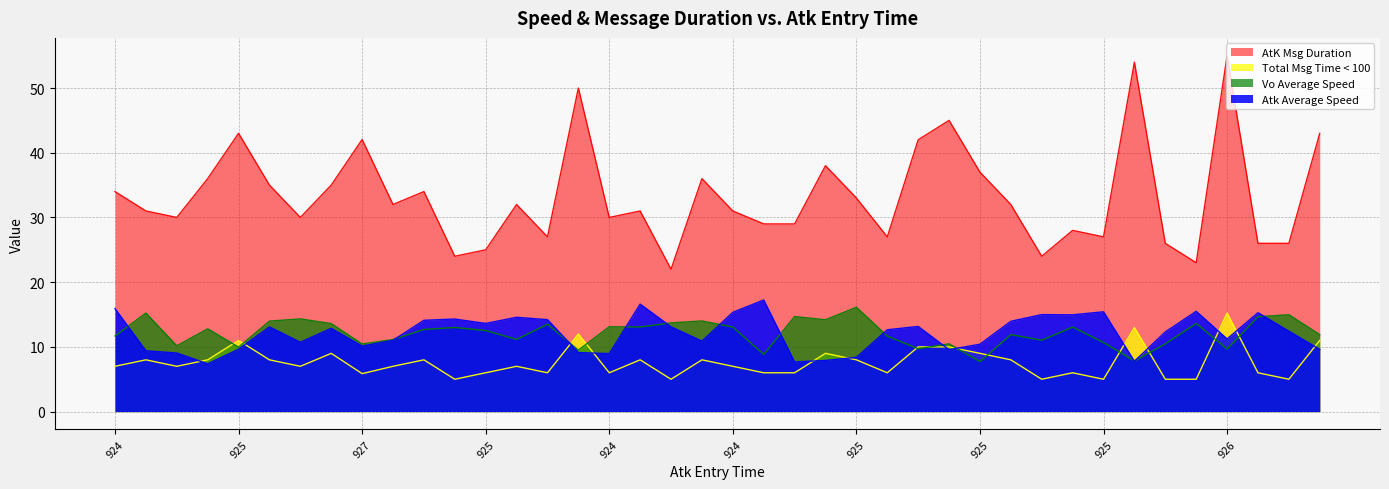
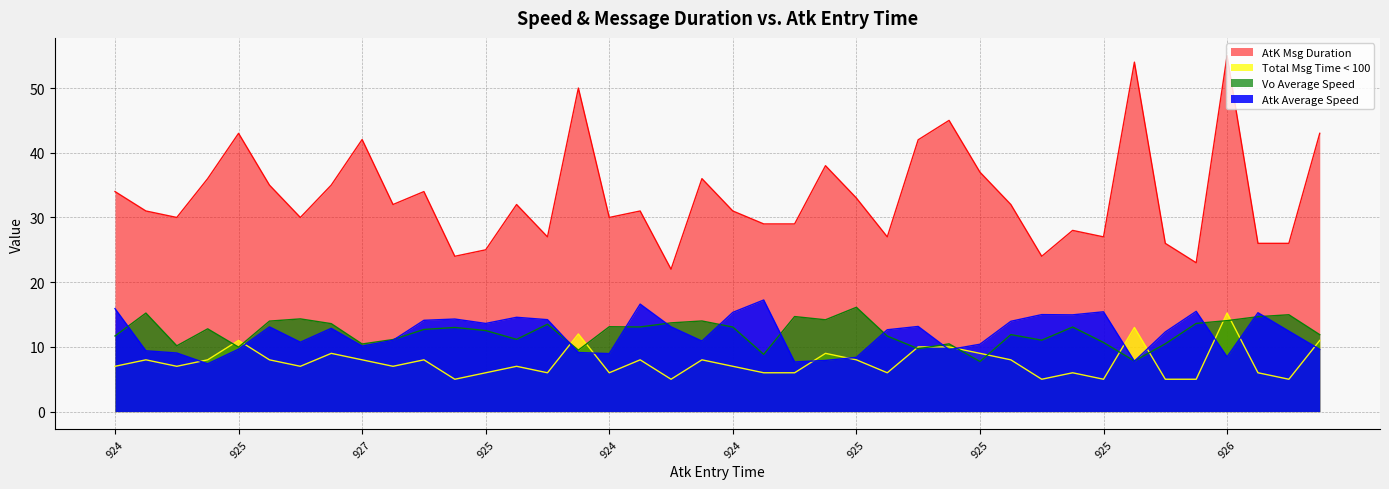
Total Msg Time < 100, 927: 6 -> 8
Vo Average Speed, 926: 10 -> 14
Atk Average Speed, 926: 11 -> 8
